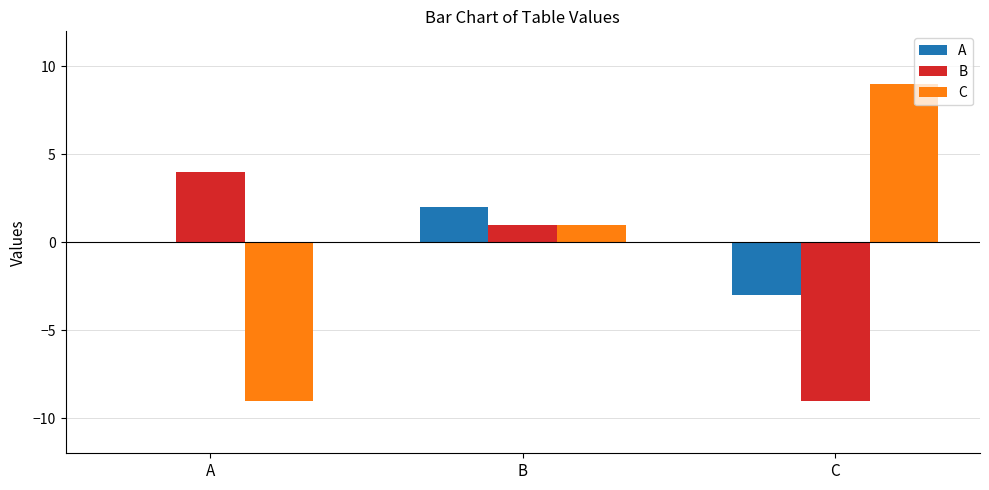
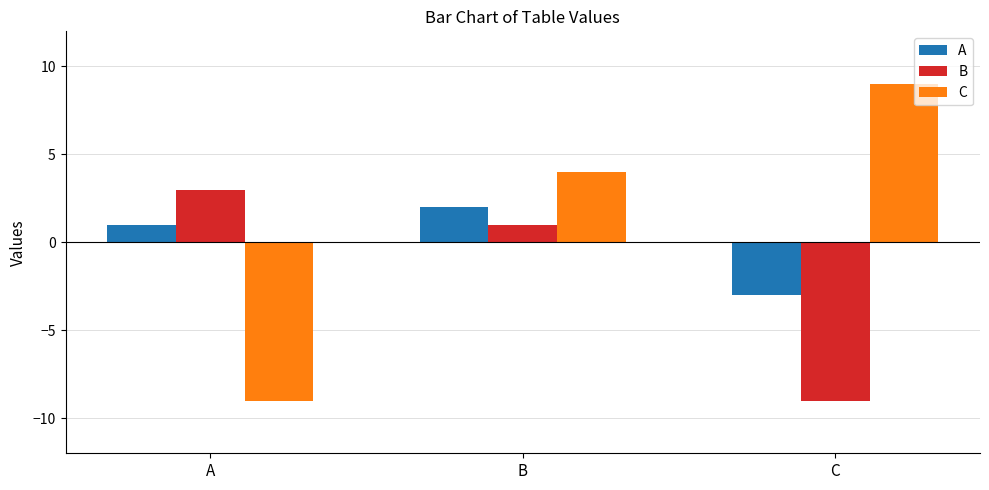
A, A: 0 -> 1
B, A: 4 -> 3
C, B: 1 -> 4
